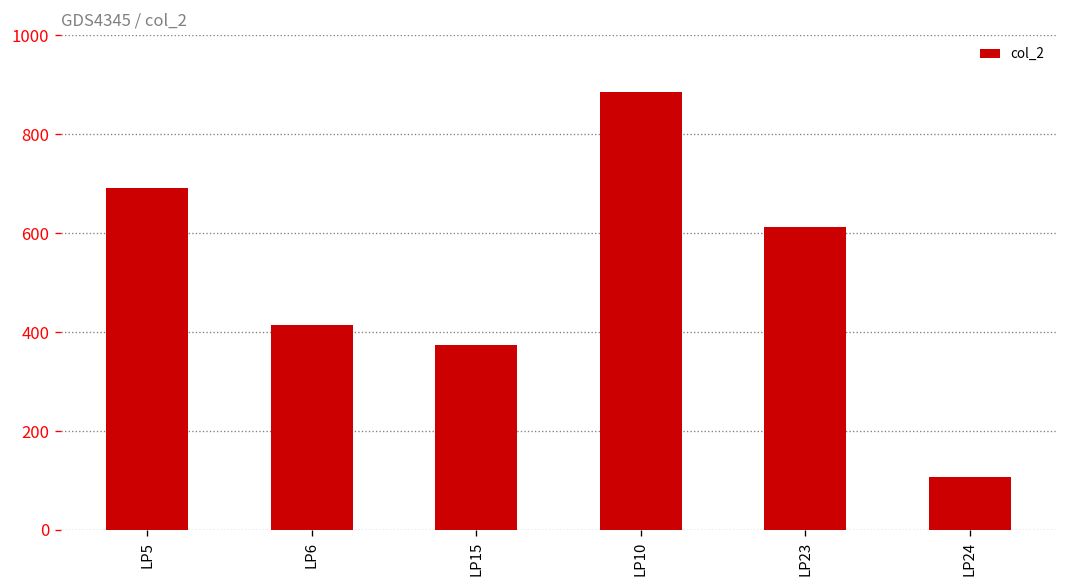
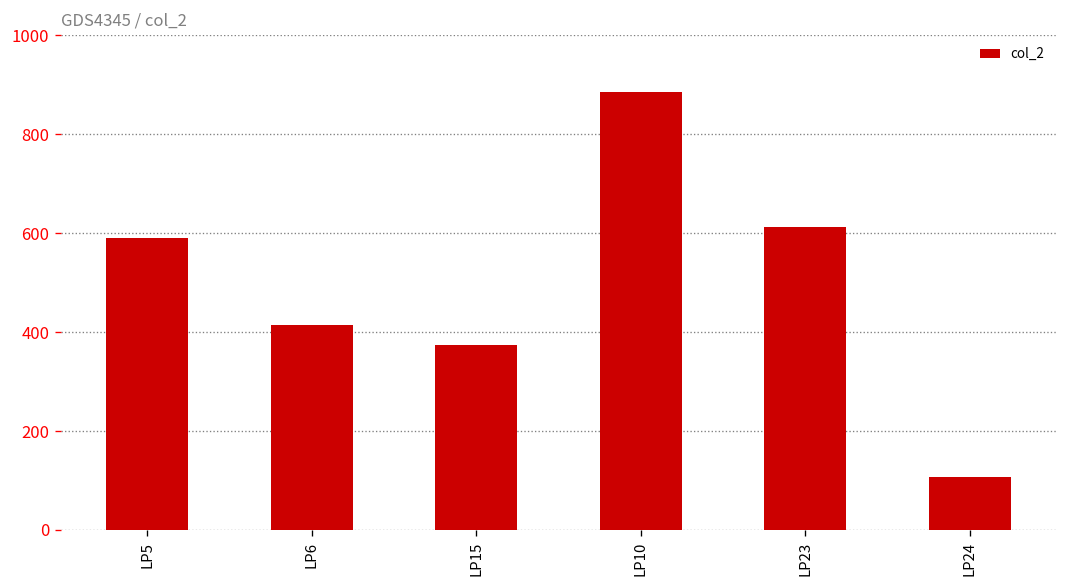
LP5: 690 -> 590
